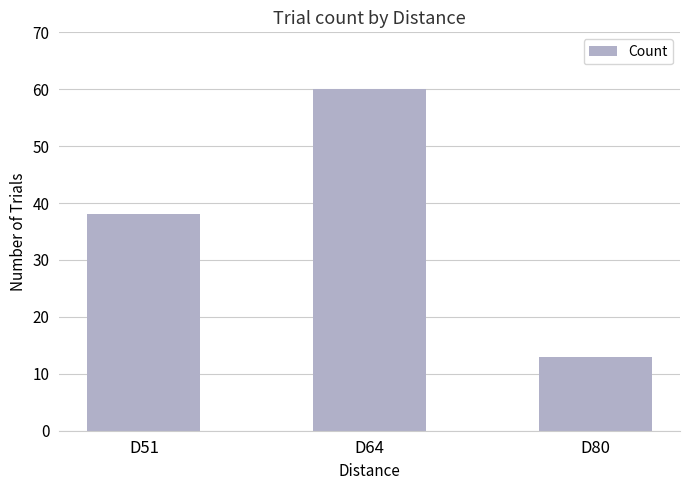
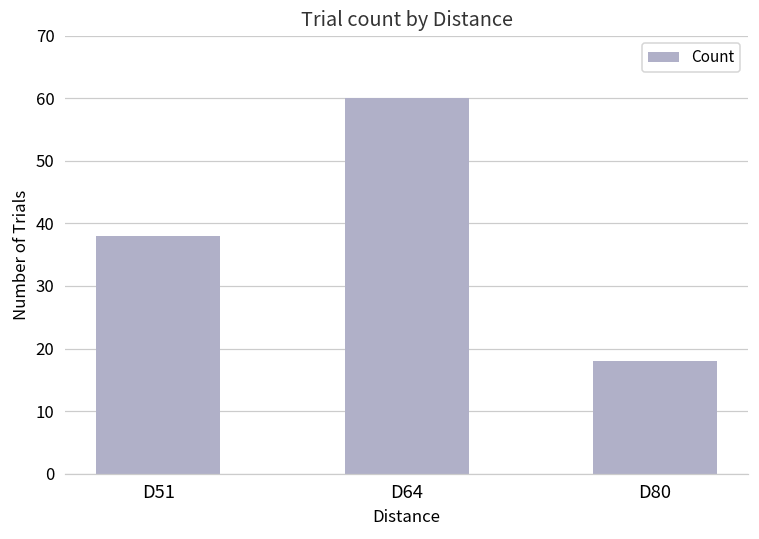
D80: 13 -> 18
